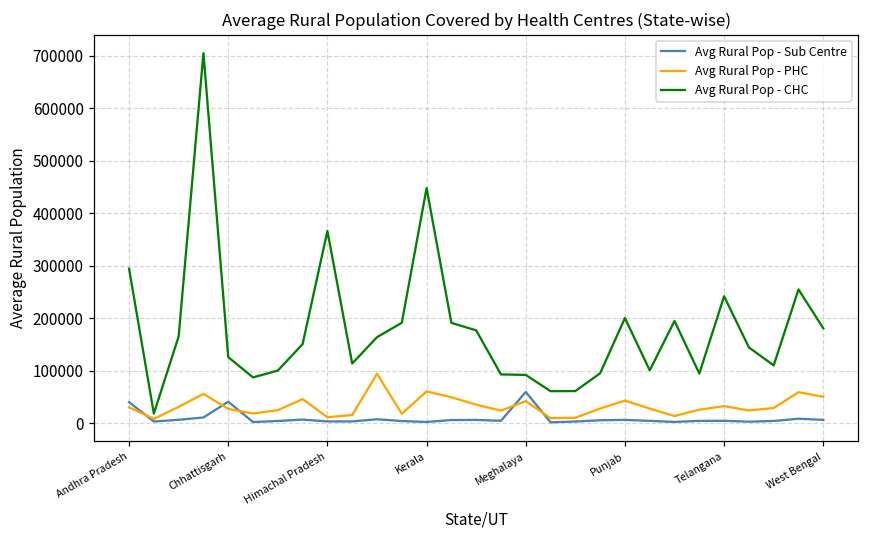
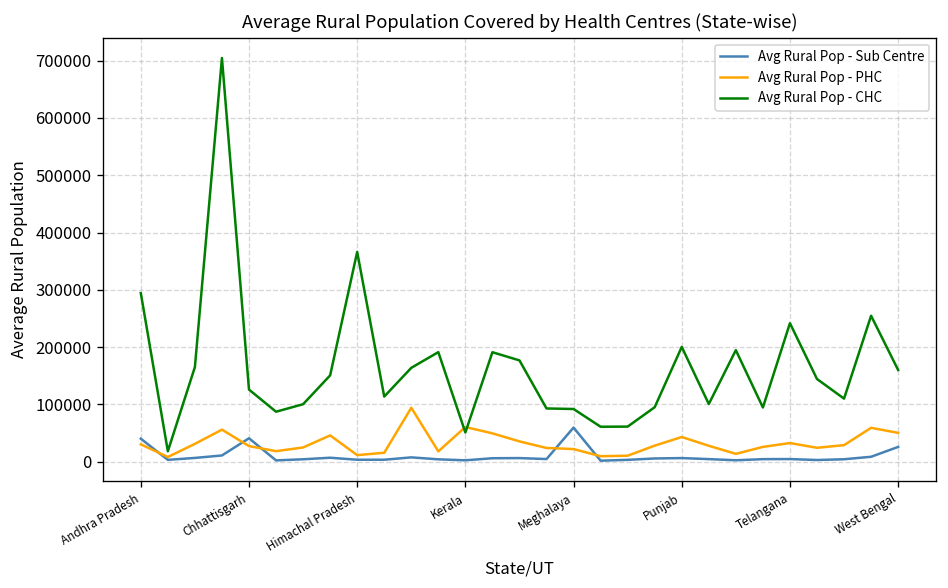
Avg Rural Pop - CHC, Kerala: 450000 -> 50000
Avg Rural Pop - PHC, Meghalaya: 40000 -> 20000
Avg Rural Pop - Sub Centre, West Bengal: 10000 -> 30000
Avg Rural Pop - CHC, West Bengal: 180000 -> 160000
